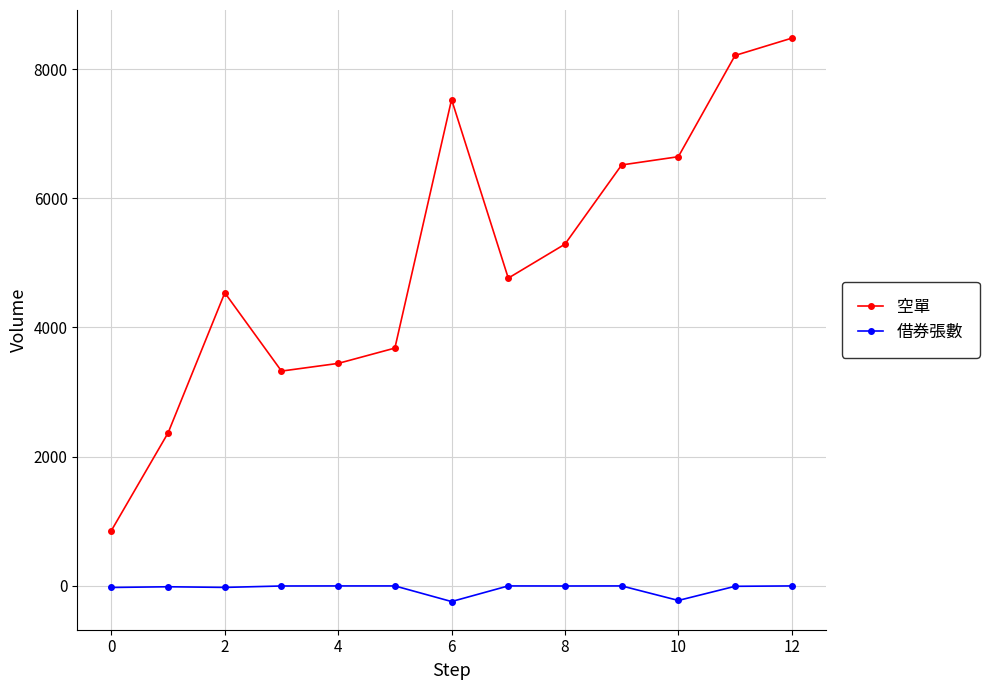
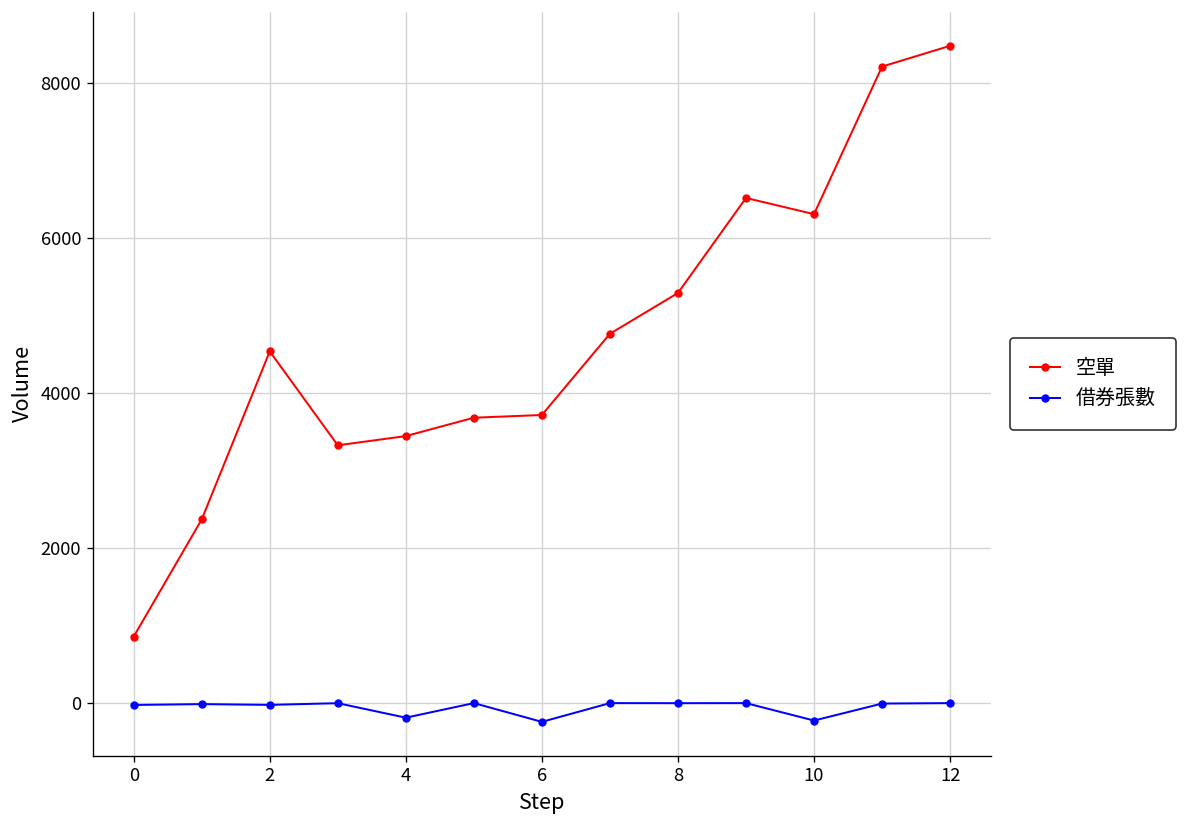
借券張數, 4: 0 -> -200
空單, 6: 7500 -> 3700
空單, 10: 6600 -> 6300
